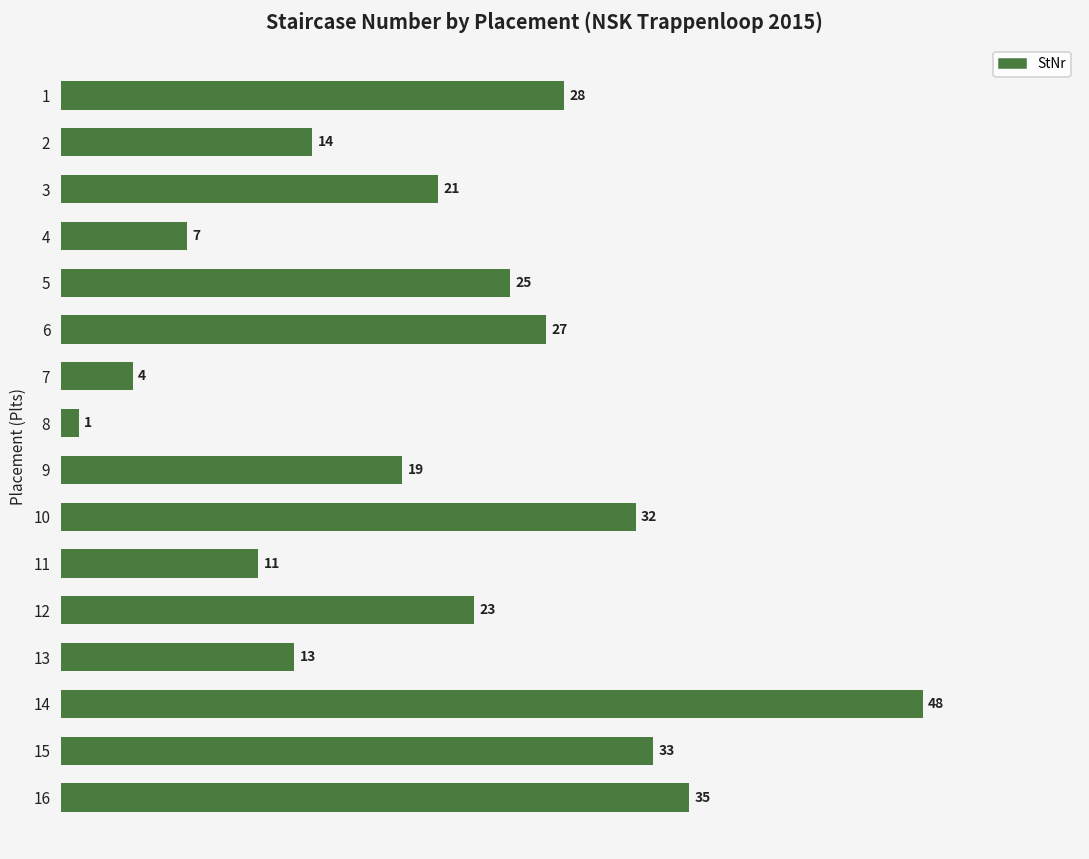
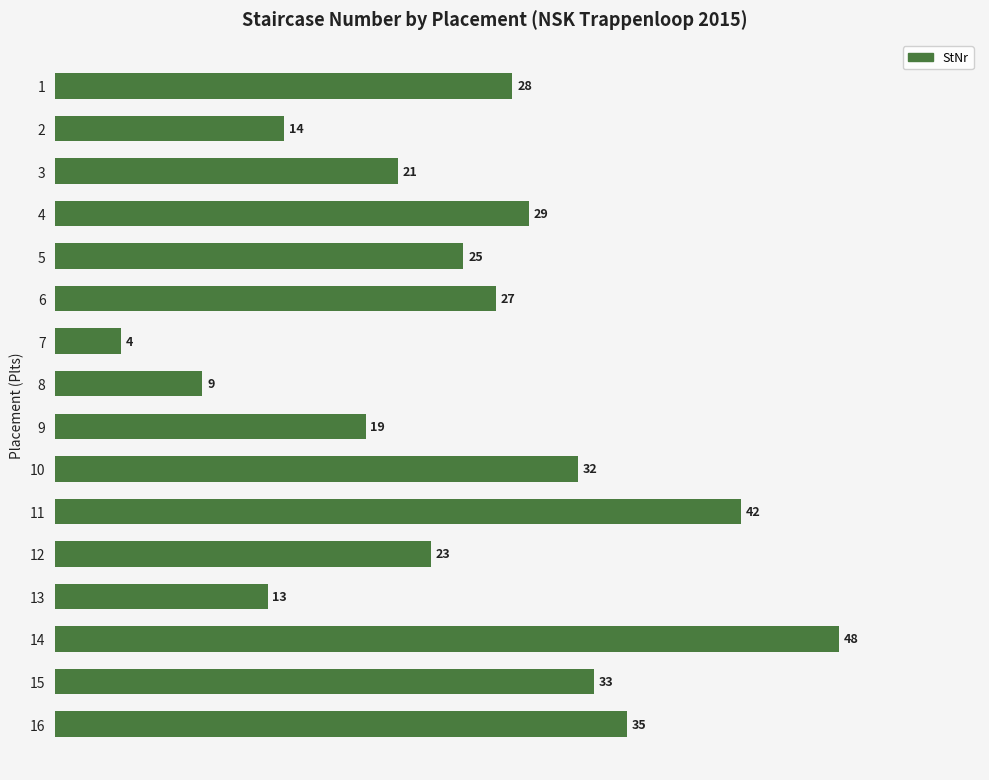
4: 7 -> 29
8: 1 -> 9
11: 11 -> 42
